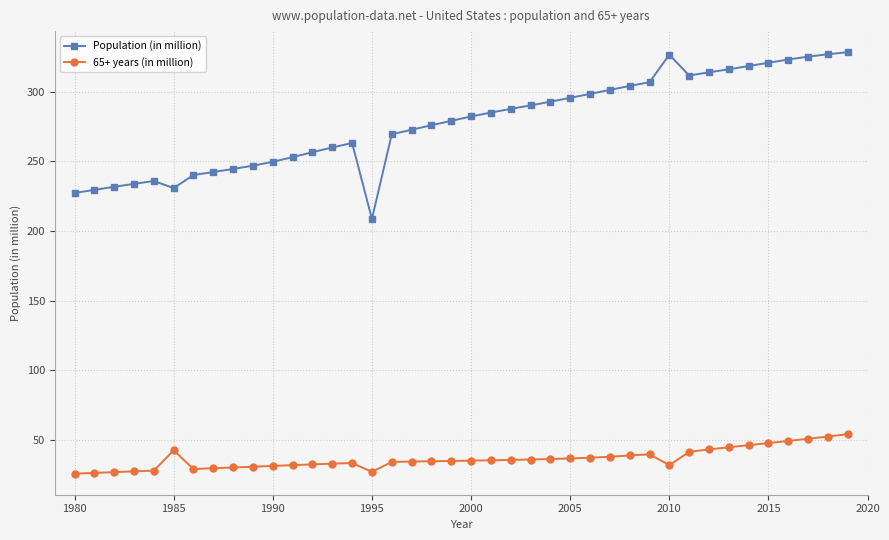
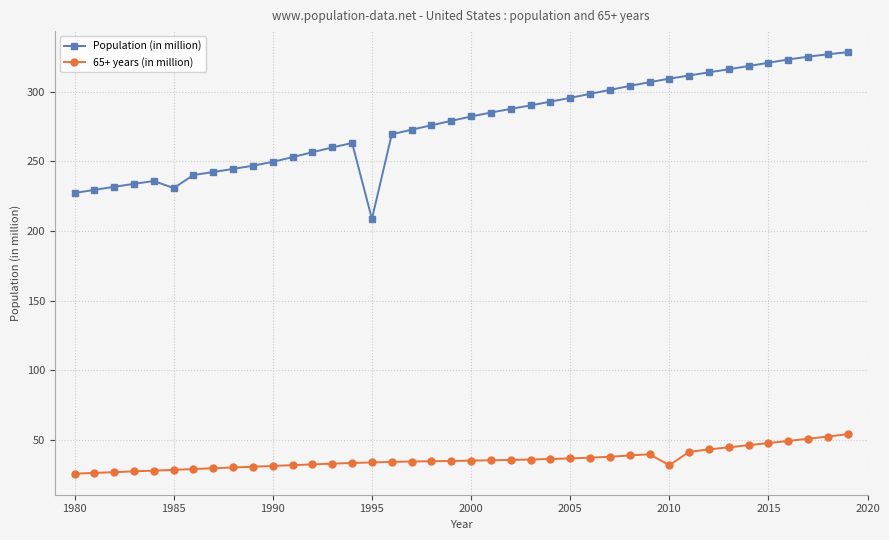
65+ years (in million), 1985: 42 -> 28
65+ years (in million), 1995: 27 -> 34
Population (in million), 2010: 327 -> 309
